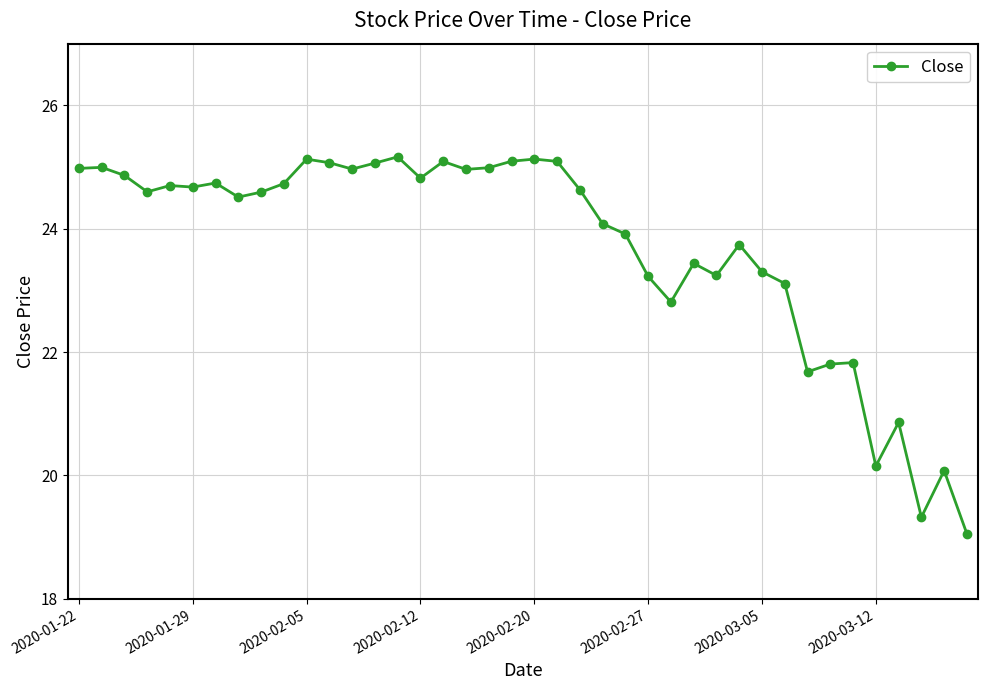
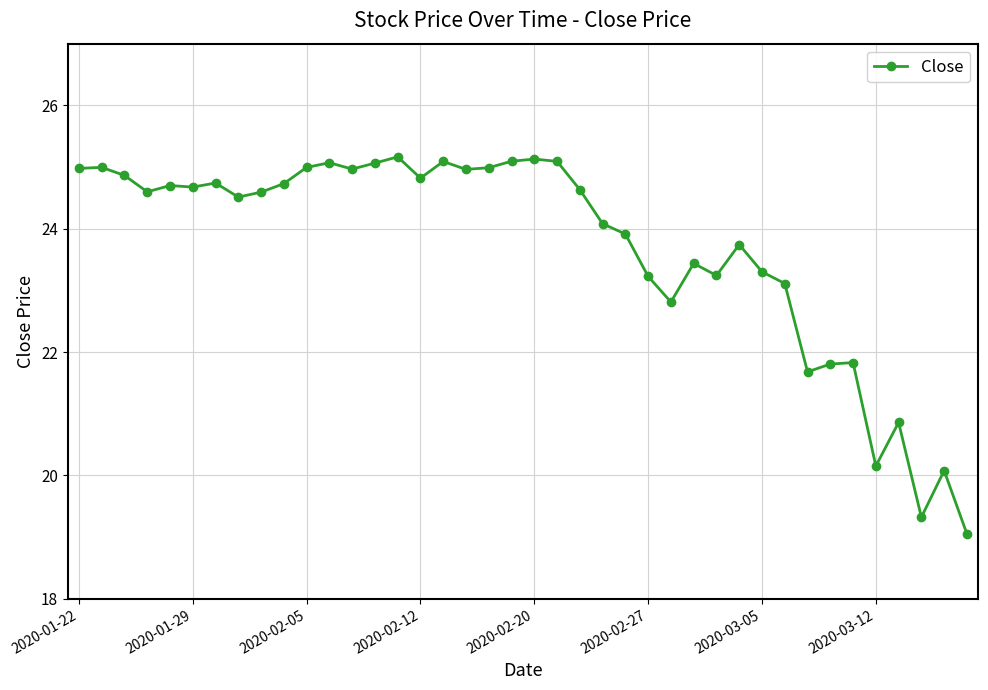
2020-02-05: 25.1 -> 25.0
